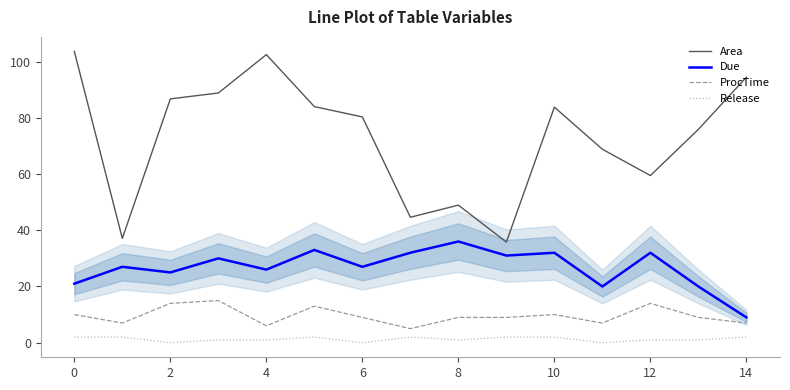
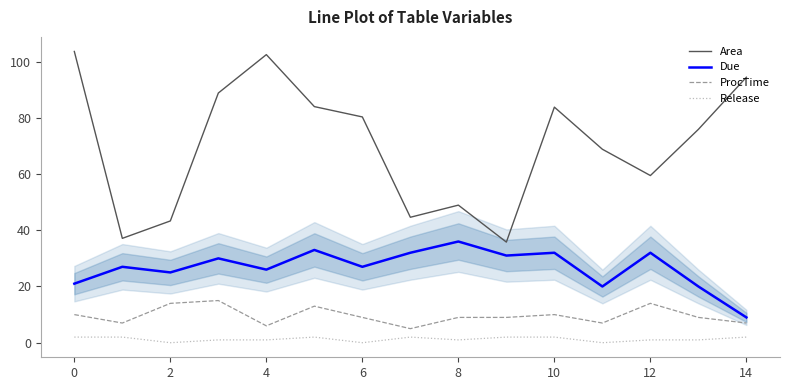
Area, 2: 87 -> 43
